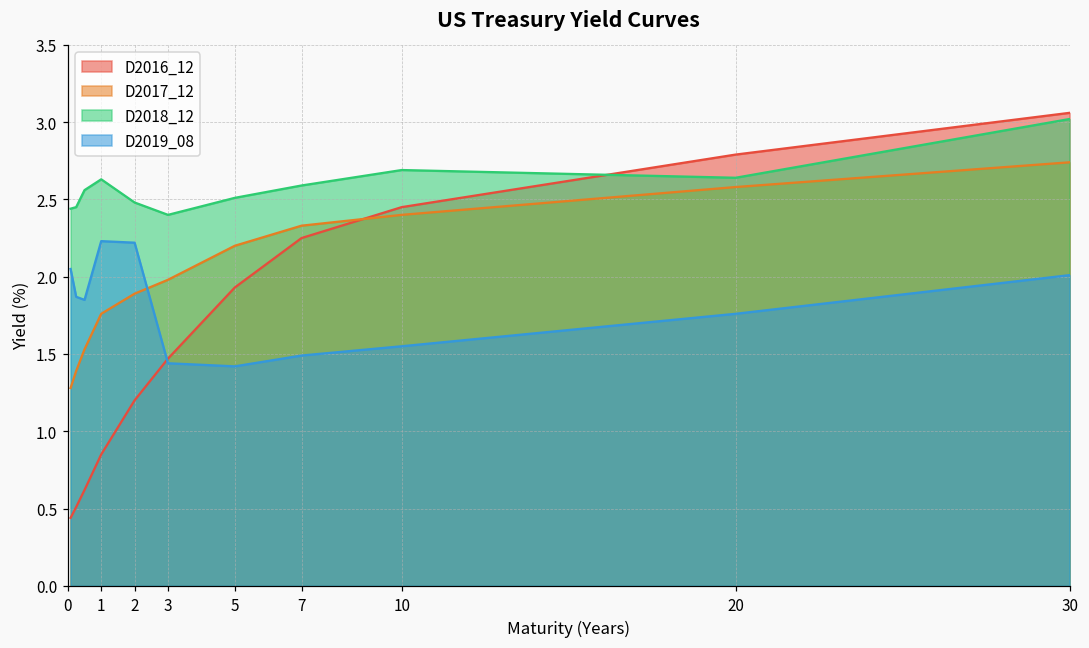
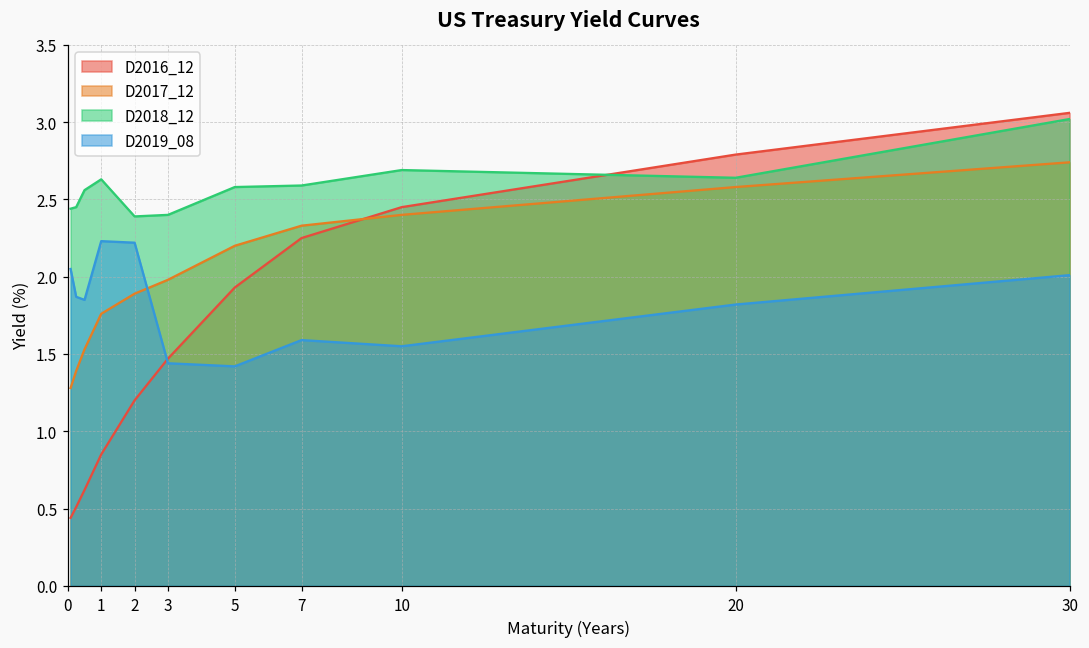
D2018_12, 2: 2.48 -> 2.39
D2018_12, 5: 2.51 -> 2.58
D2019_08, 7: 1.49 -> 1.59
D2019_08, 20: 1.76 -> 1.82
